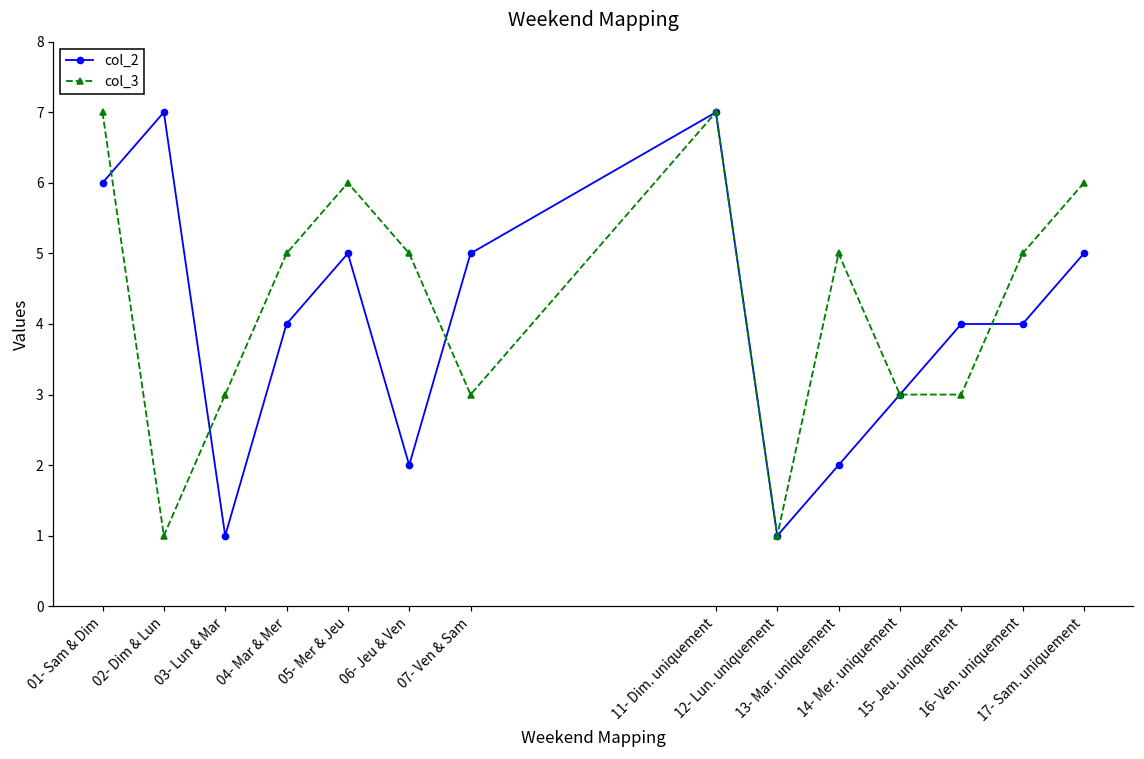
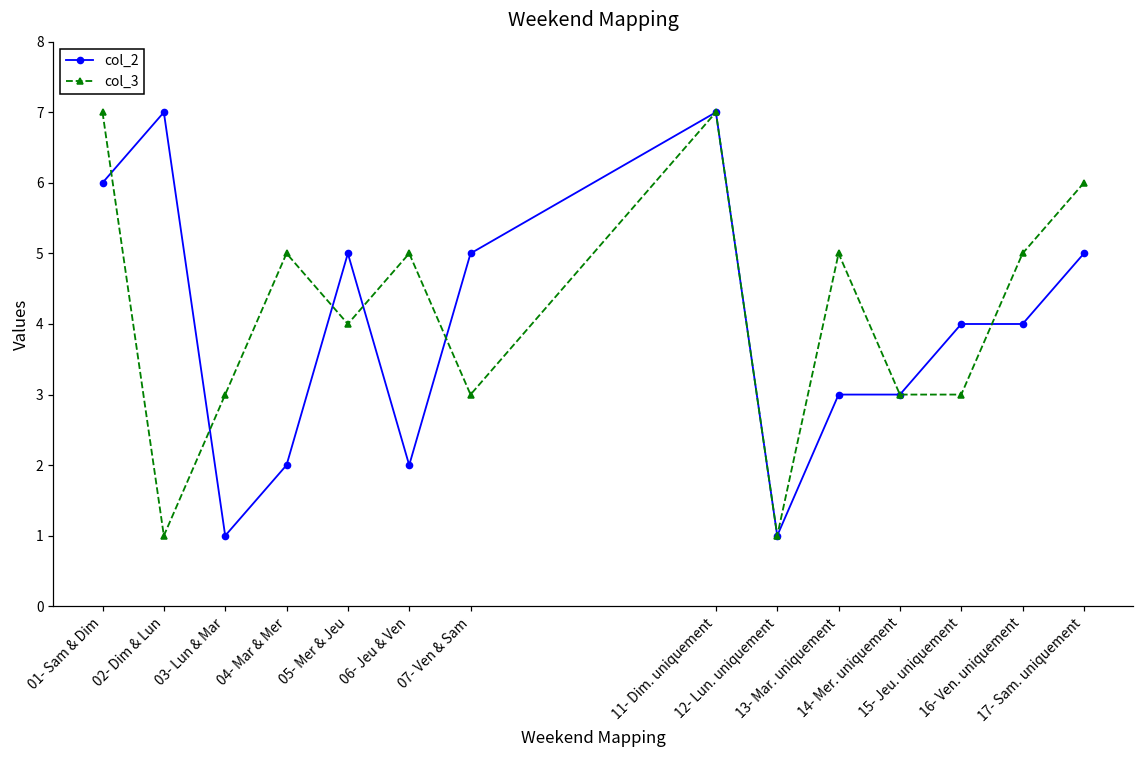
col_2, 04- Mar & Mer: 4 -> 2
col_3, 05- Mer & Jeu: 6 -> 4
col_2, 13- Mar. uniquement: 2 -> 3
